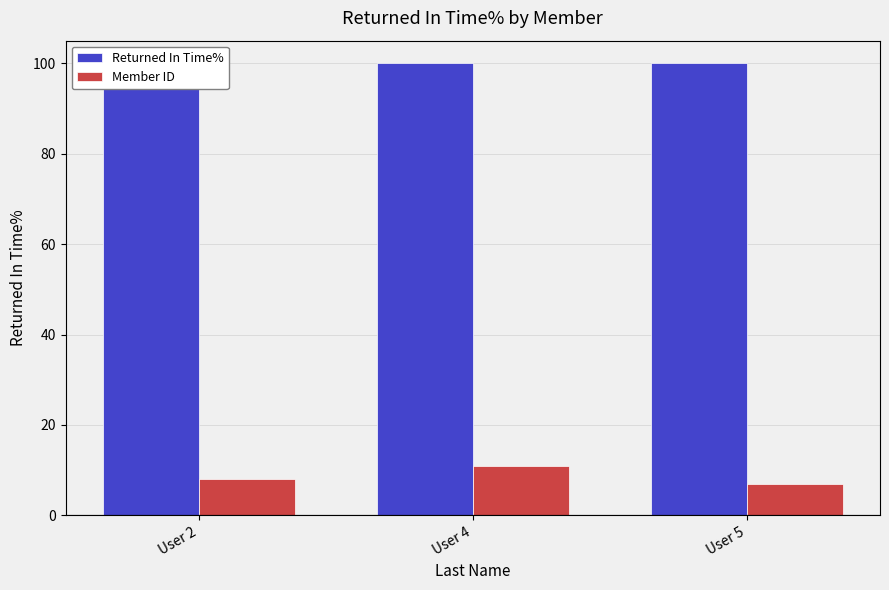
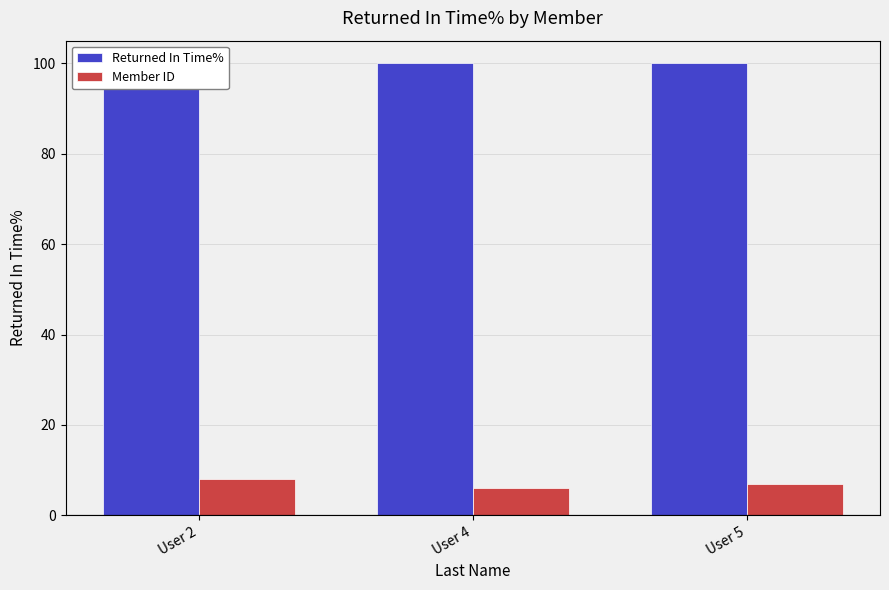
Member ID, User 4: 11 -> 6
